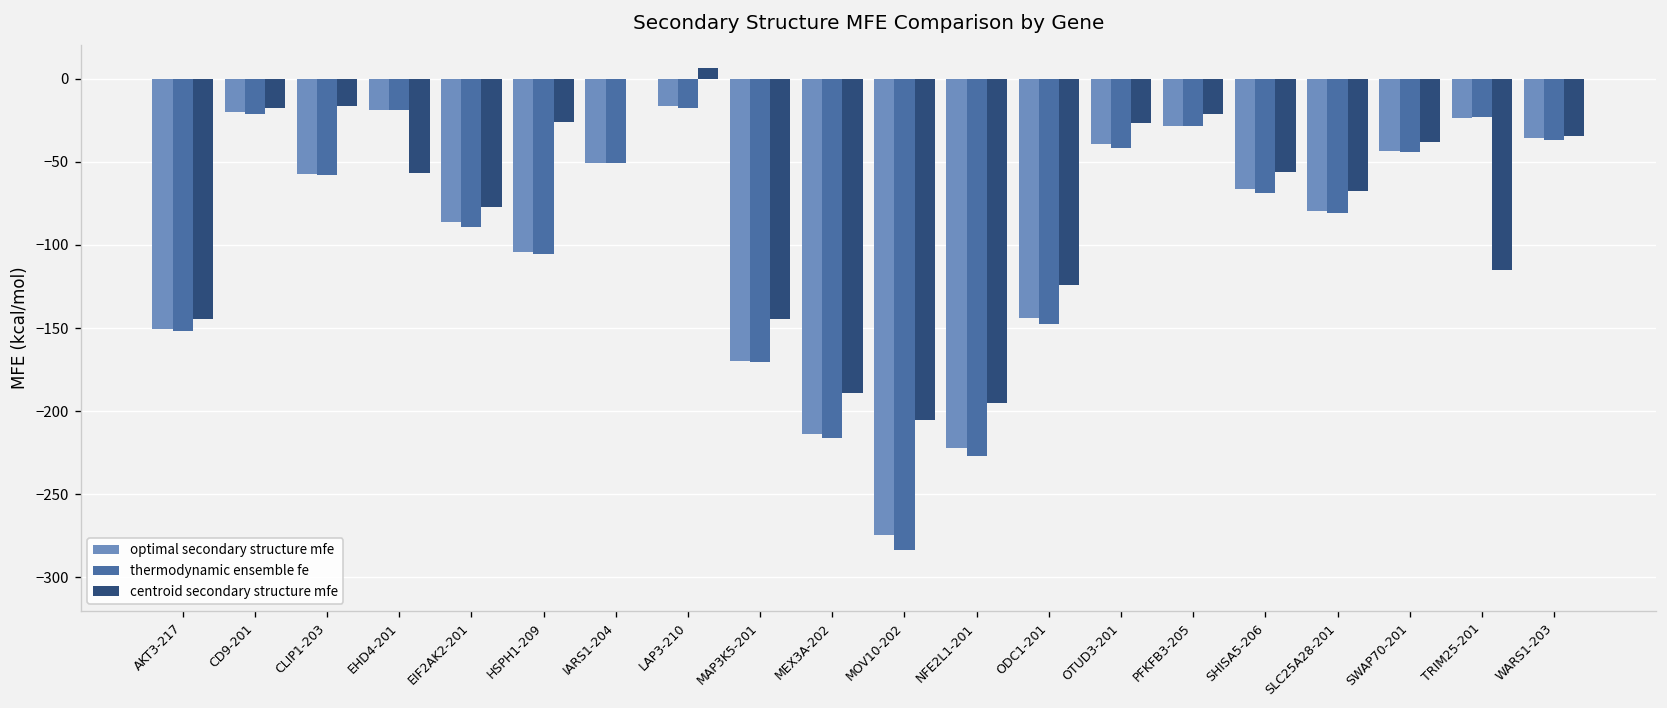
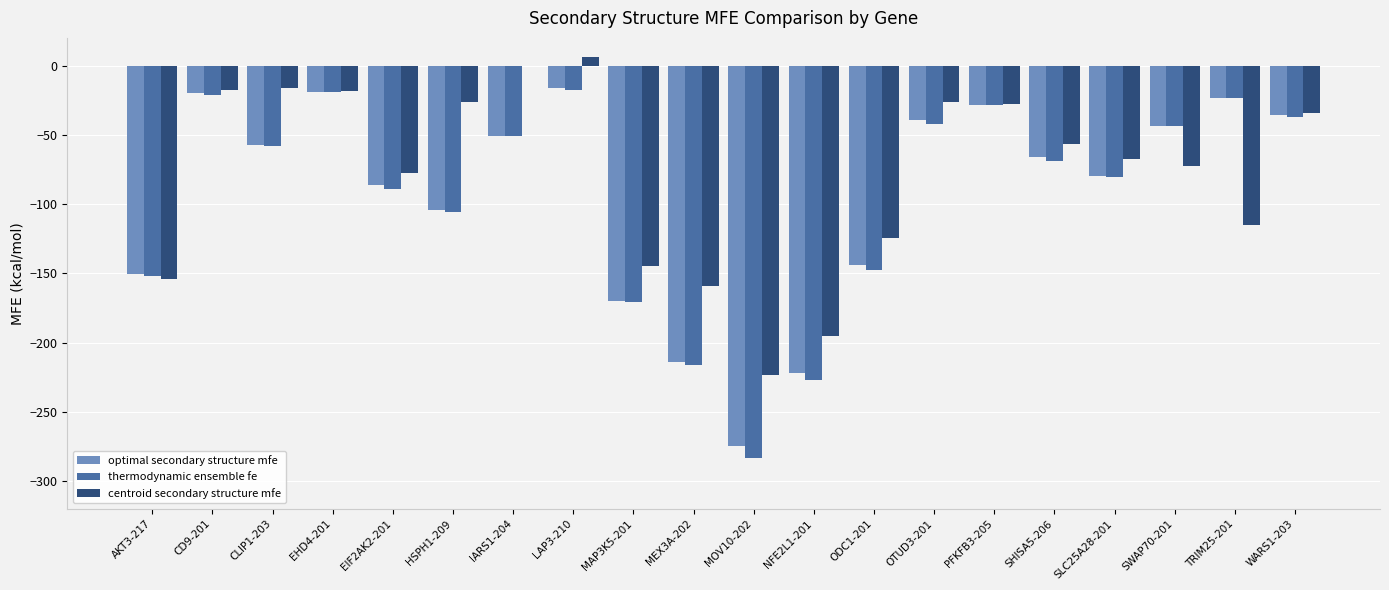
centroid secondary structure mfe, AKT3-217: -144 -> -154
centroid secondary structure mfe, EHD4-201: -57 -> -18
centroid secondary structure mfe, MEX3A-202: -189 -> -159
centroid secondary structure mfe, MOV10-202: -205 -> -224
centroid secondary structure mfe, PFKFB3-205: -21 -> -28
centroid secondary structure mfe, SWAP70-201: -38 -> -72
